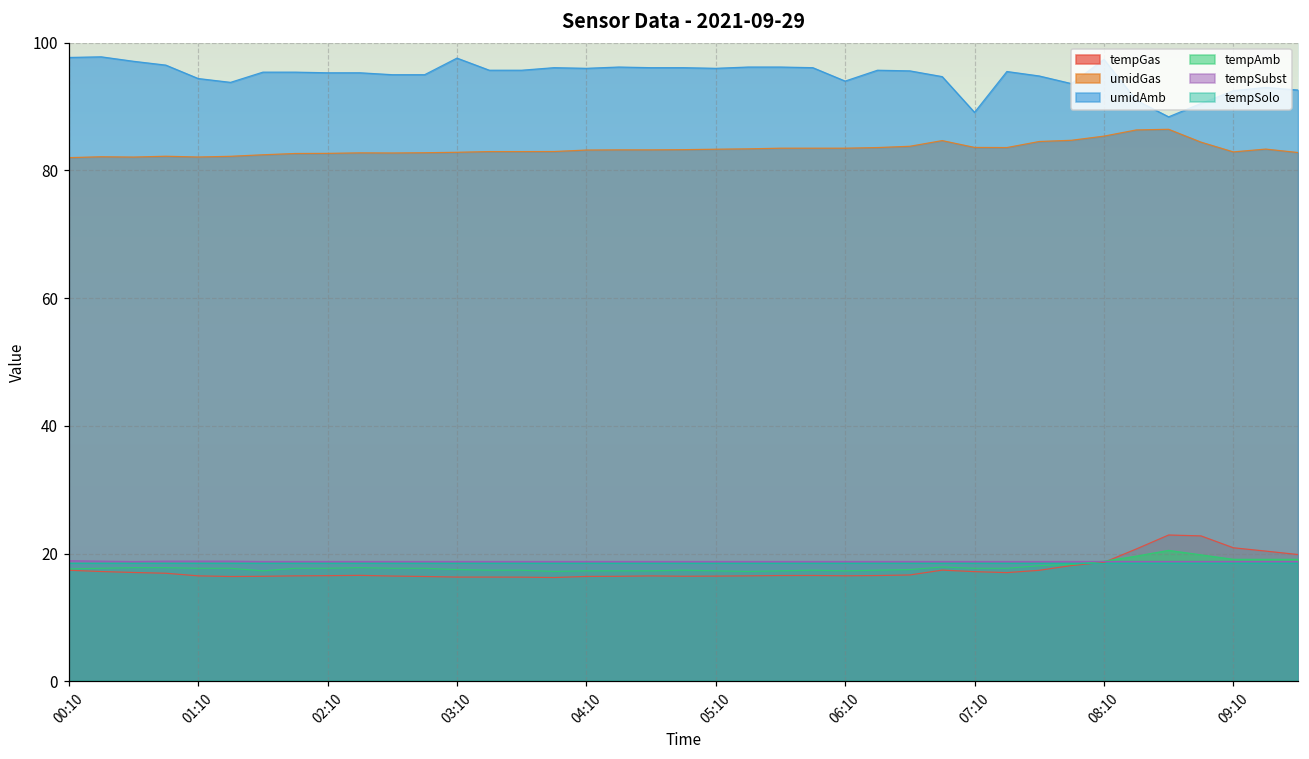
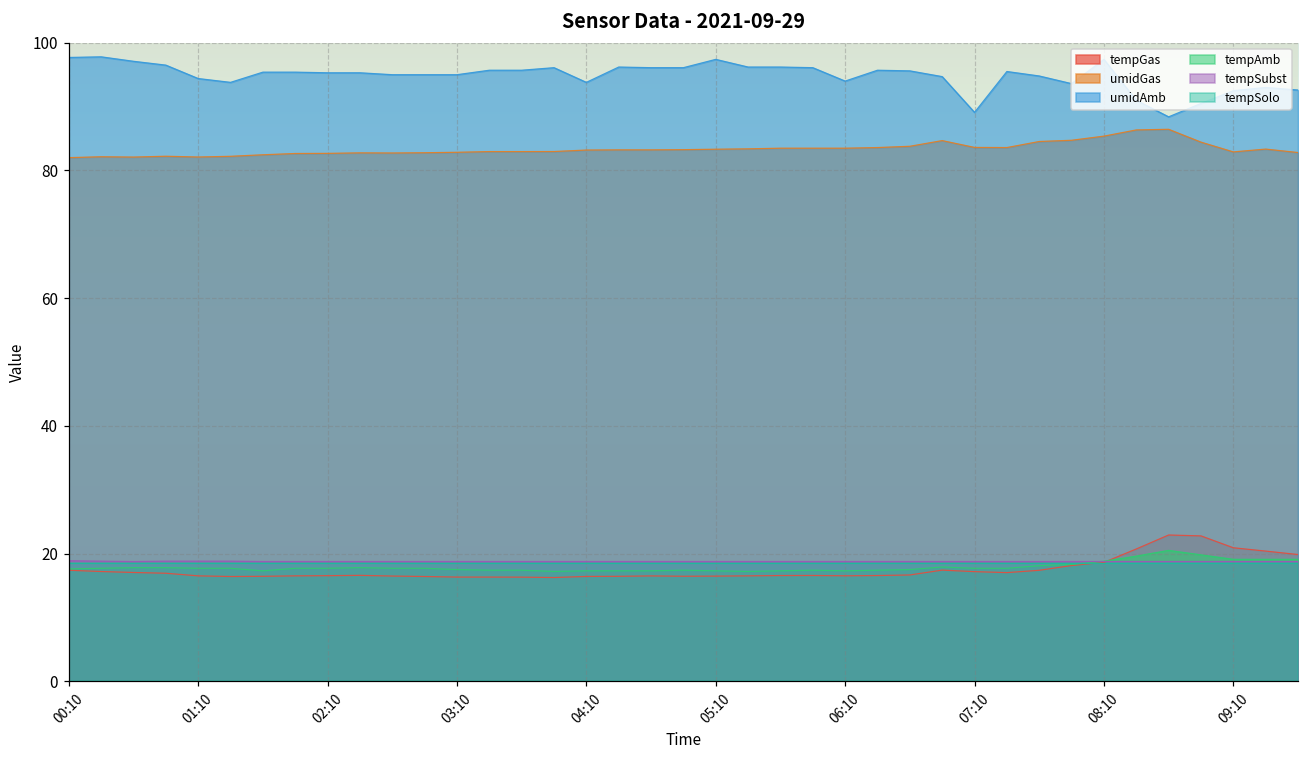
umidAmb, 03:10: 98 -> 95
umidAmb, 04:10: 96 -> 94
umidAmb, 05:10: 96 -> 97
